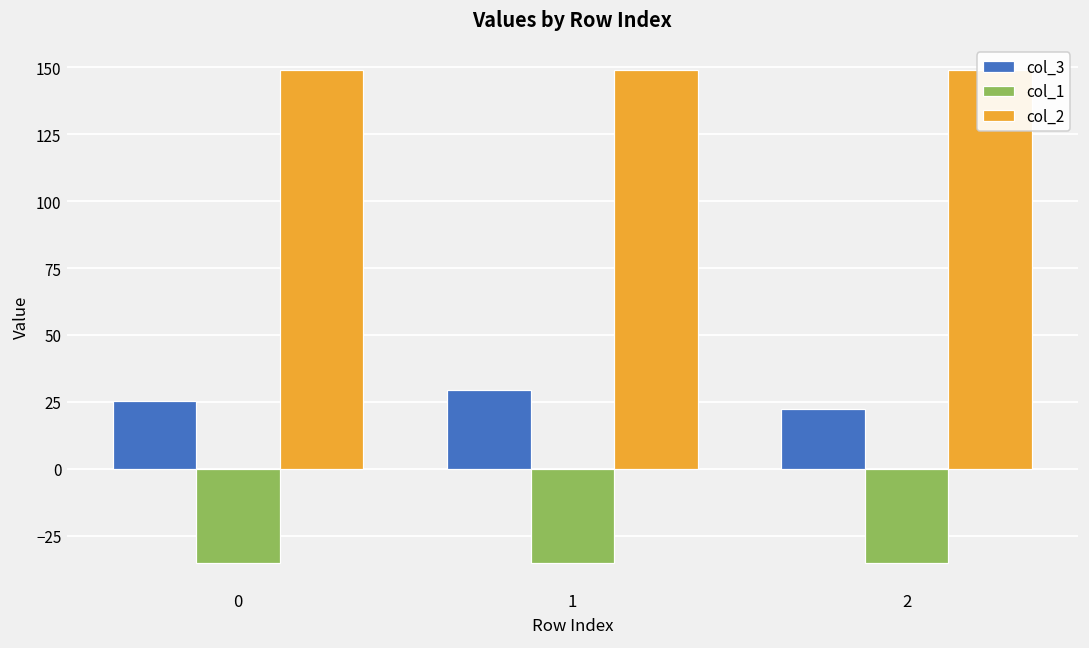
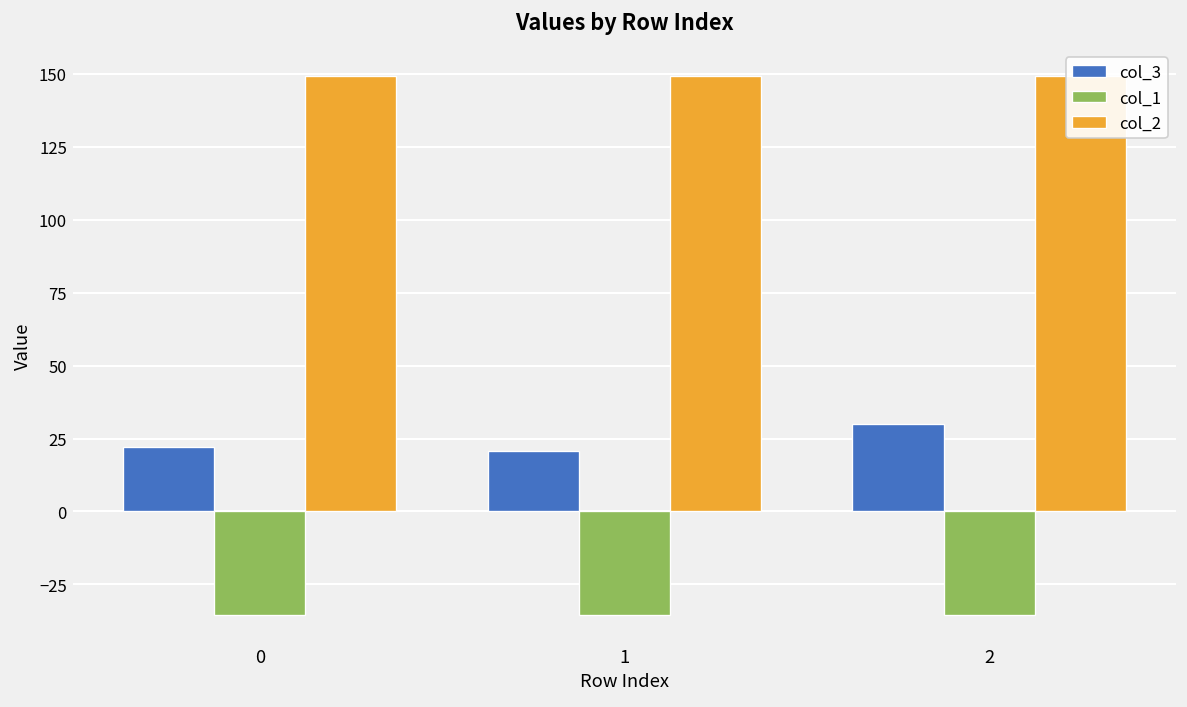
col_3, 0: 25 -> 22
col_3, 1: 30 -> 21
col_3, 2: 22 -> 30
